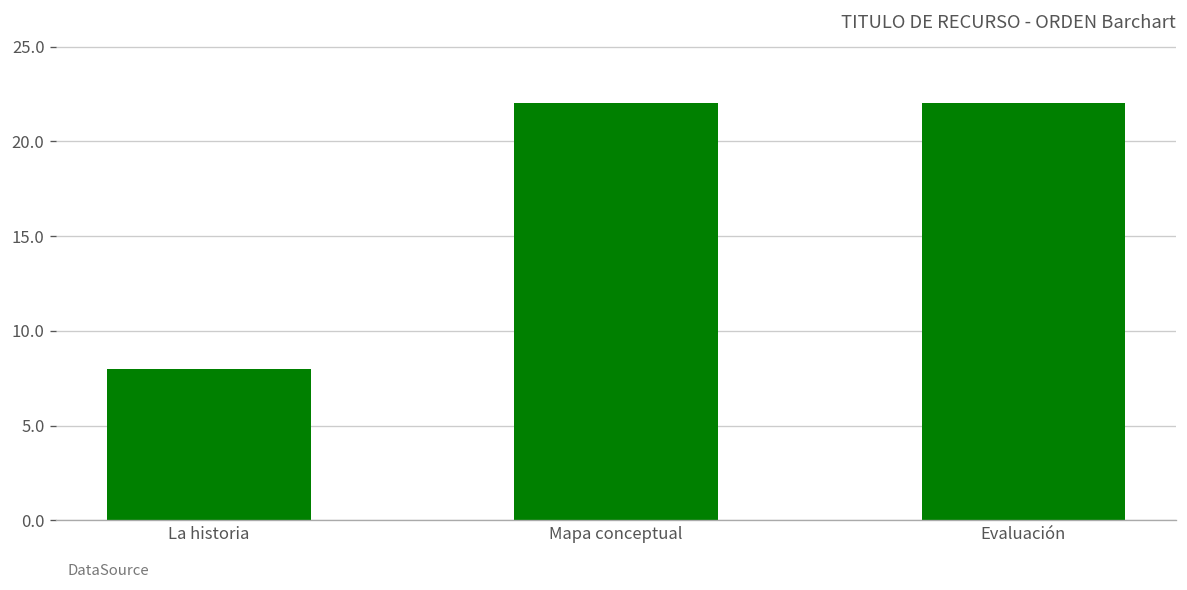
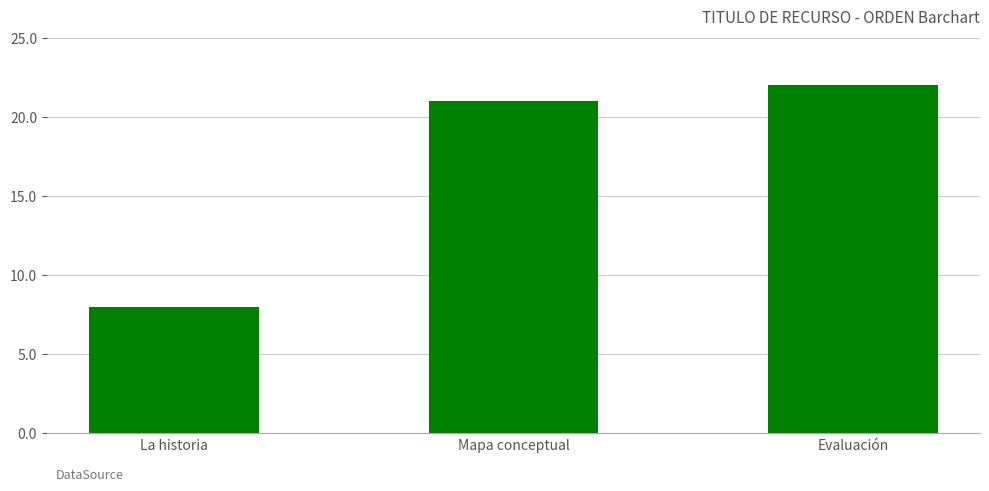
Mapa conceptual: 22 -> 21
